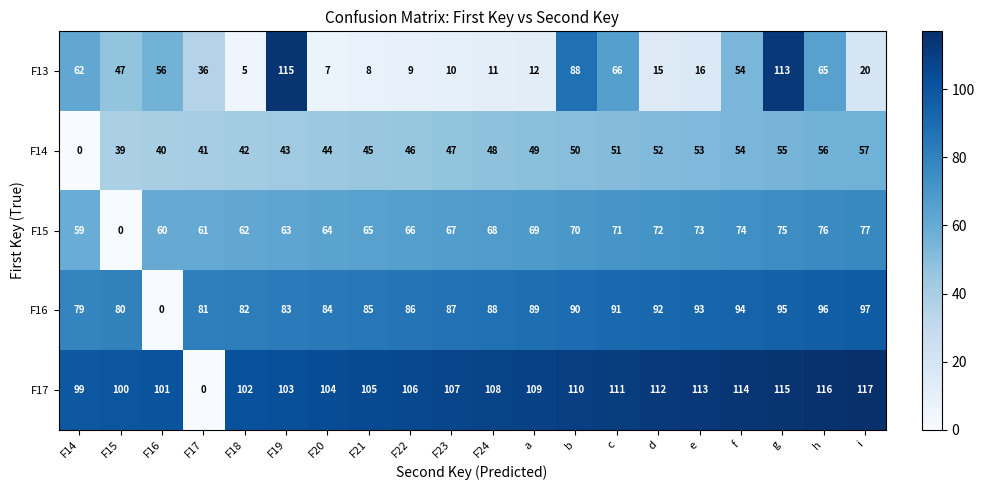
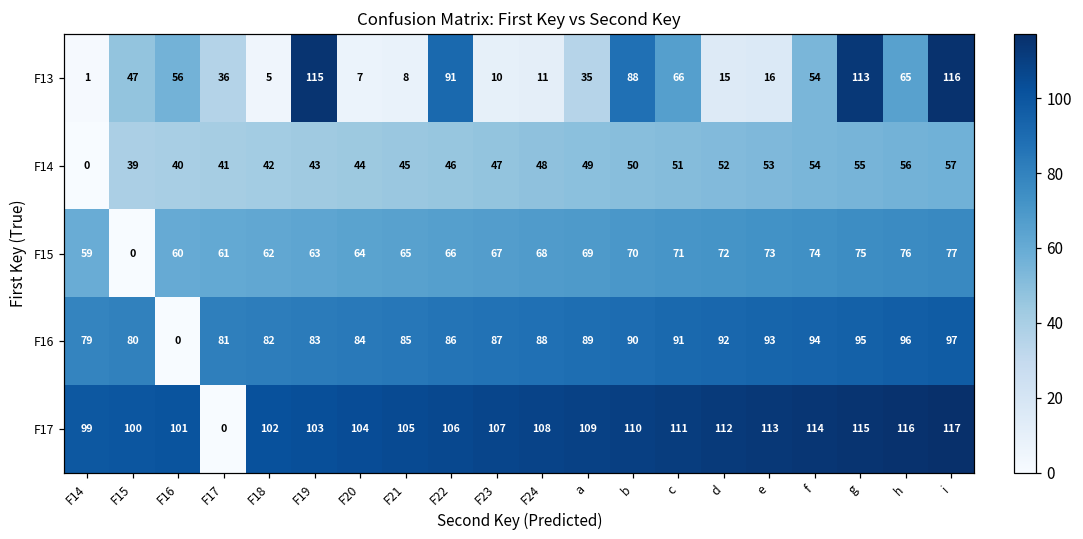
F13, F14: 62 -> 1
F13, F22: 9 -> 91
F13, a: 12 -> 35
F13, i: 20 -> 116
